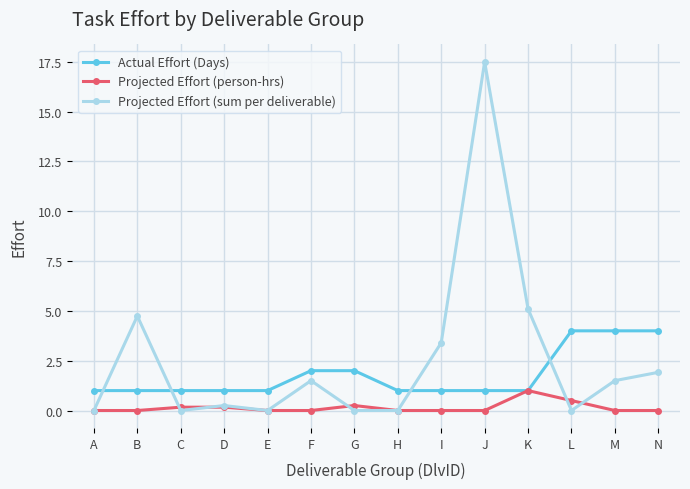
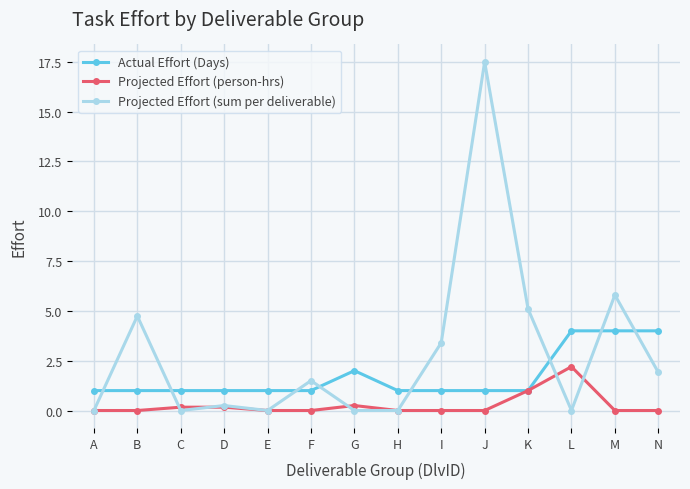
Actual Effort (Days), F: 2 -> 1
Projected Effort (person-hrs), L: 0.5 -> 2.2
Projected Effort (sum per deliverable), M: 1.5 -> 5.8
